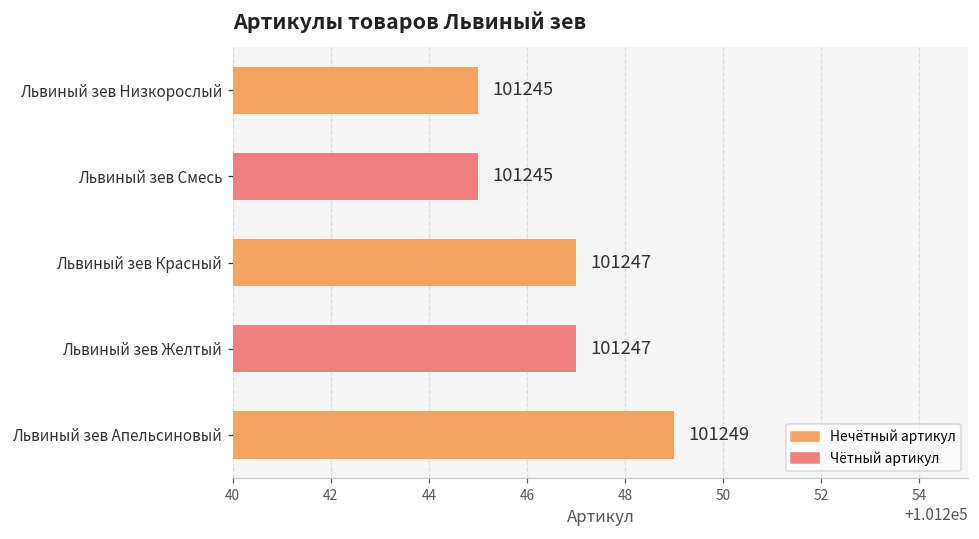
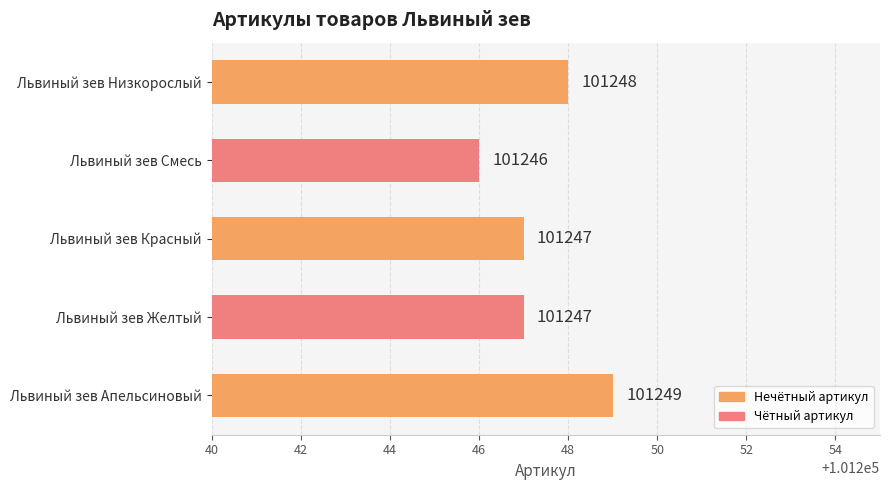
Львиный зев Низкорослый: 101245 -> 101248
Львиный зев Смесь: 101245 -> 101246
